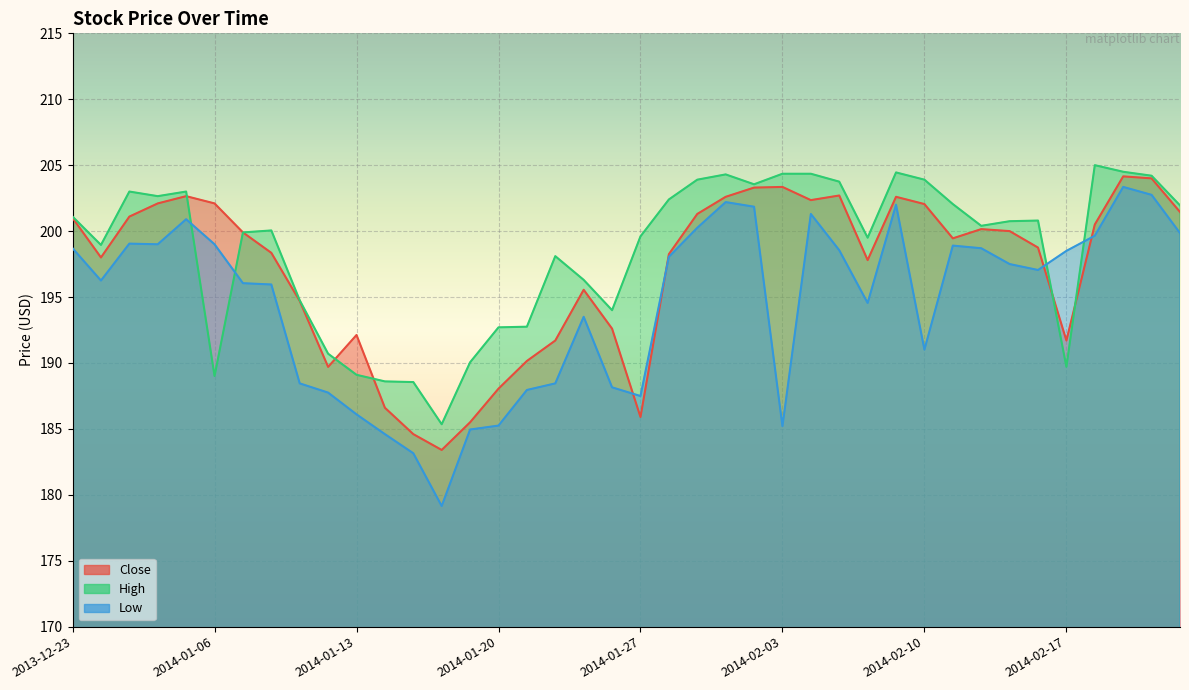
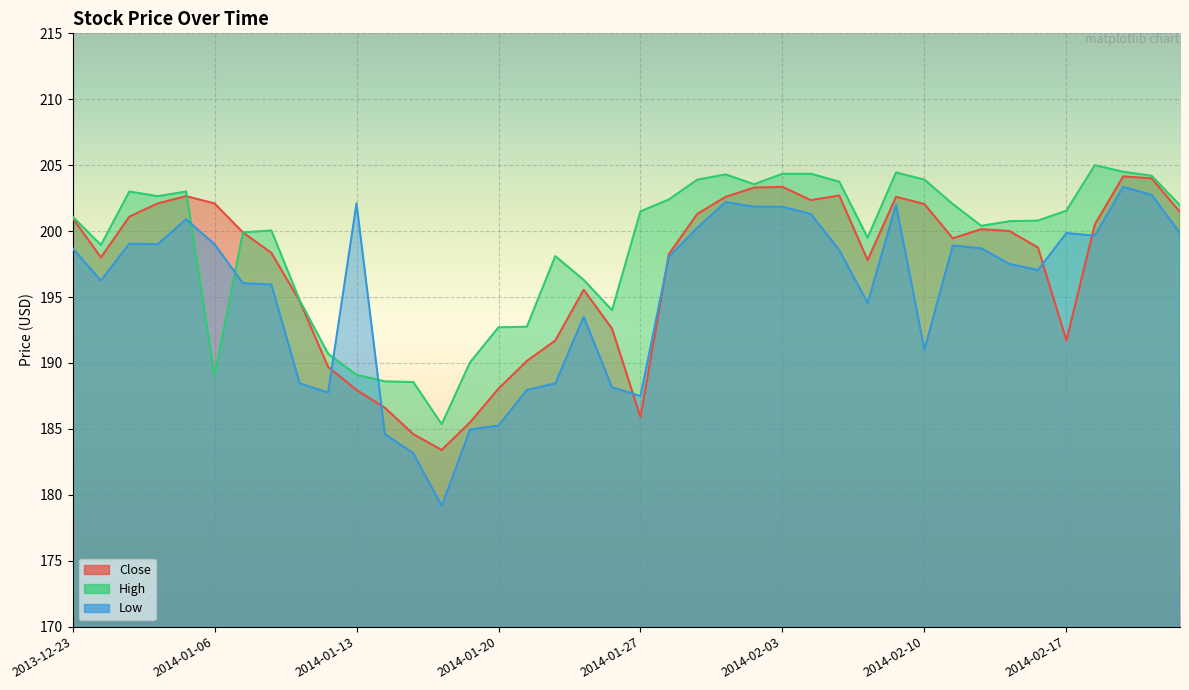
Close, 2014-01-13: 192.1 -> 188.0
Low, 2014-01-13: 186.1 -> 202.1
High, 2014-01-27: 199.6 -> 201.5
Low, 2014-02-03: 185.2 -> 201.9
High, 2014-02-17: 189.7 -> 201.6
Low, 2014-02-17: 198.5 -> 199.9
